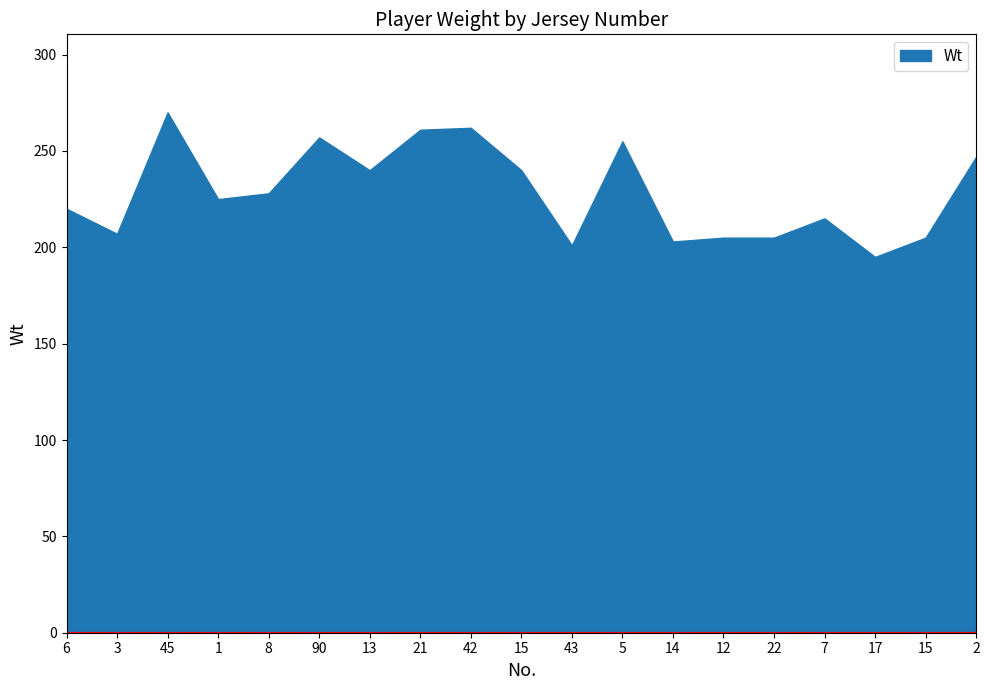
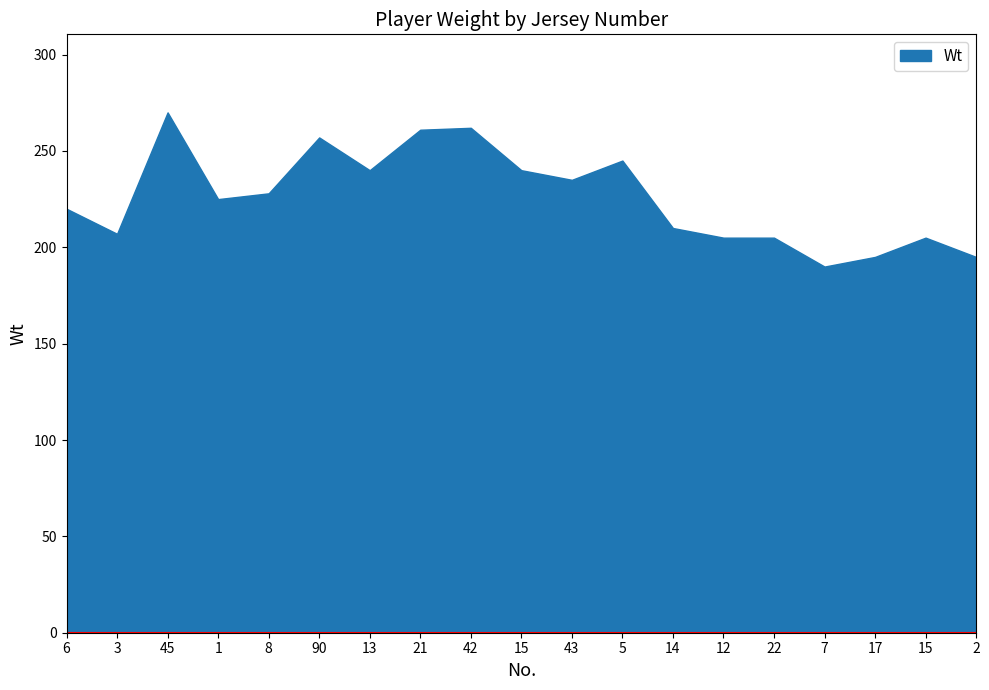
Wt, 43: 201 -> 235
Wt, 5: 255 -> 245
Wt, 14: 203 -> 210
Wt, 7: 215 -> 190
Wt, 2: 247 -> 195
